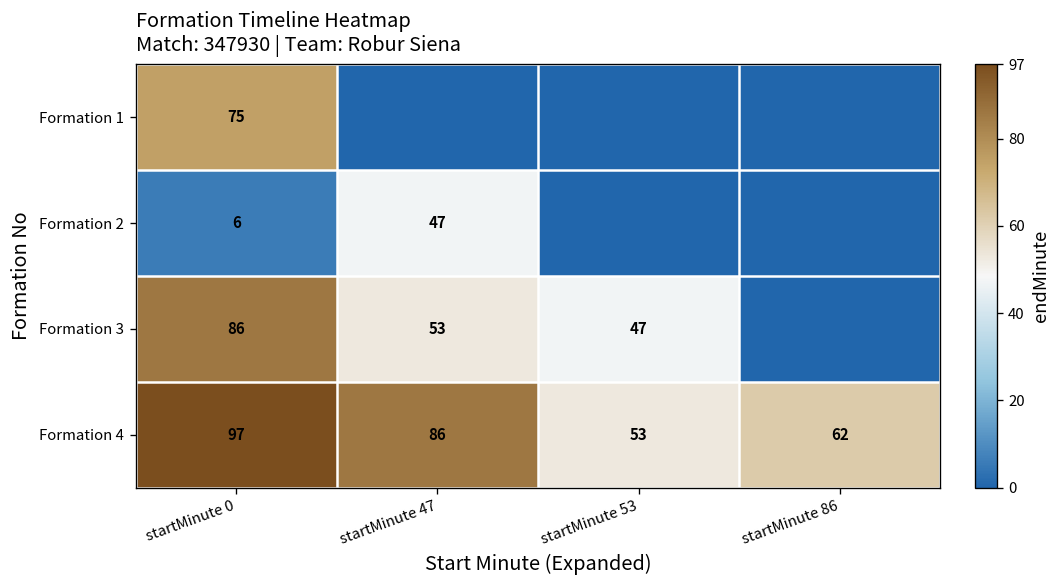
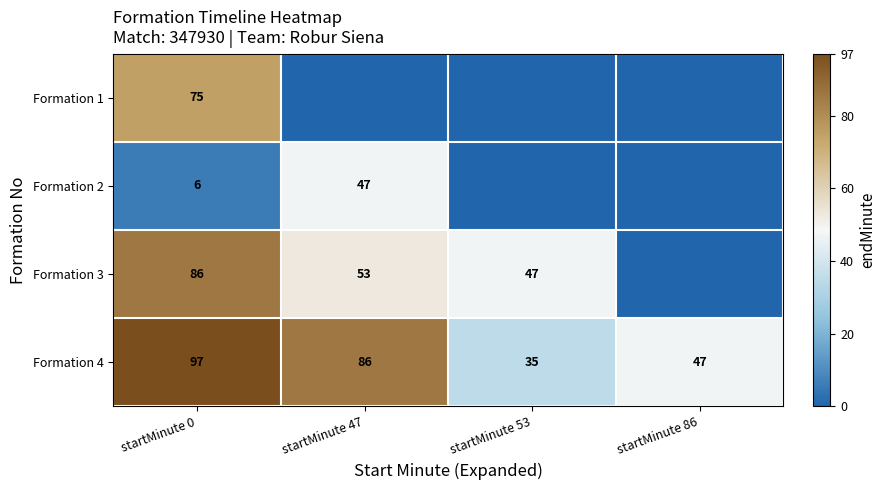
Formation 4, startMinute 53: 53 -> 35
Formation 4, startMinute 86: 62 -> 47
